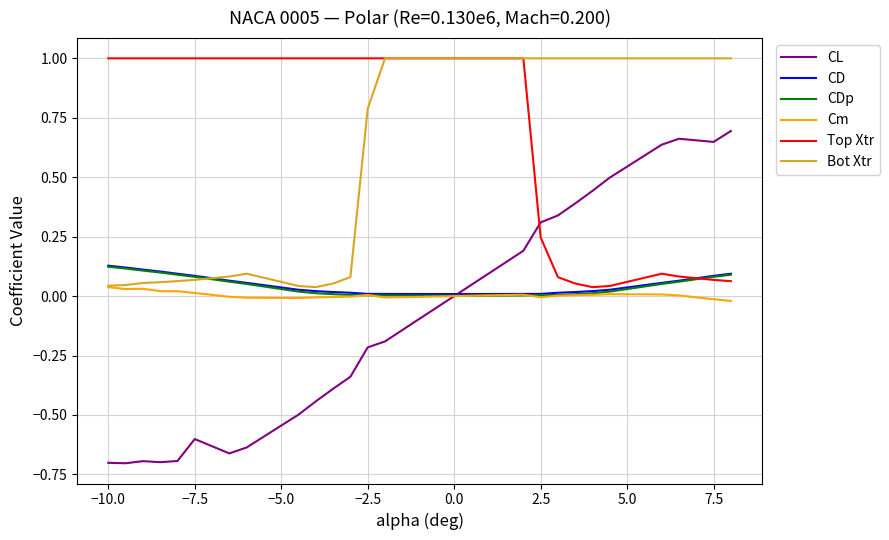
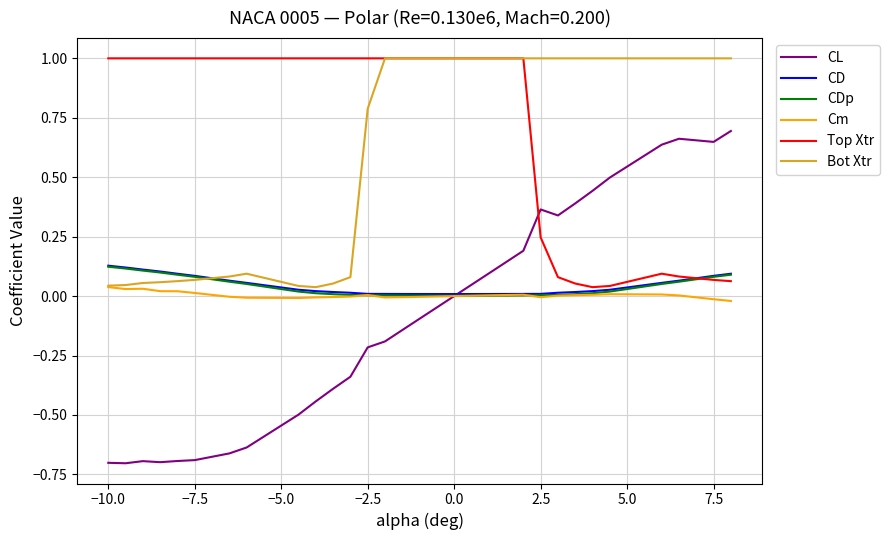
CL, −7.5: -0.60 -> -0.69
CL, 2.5: 0.31 -> 0.36
